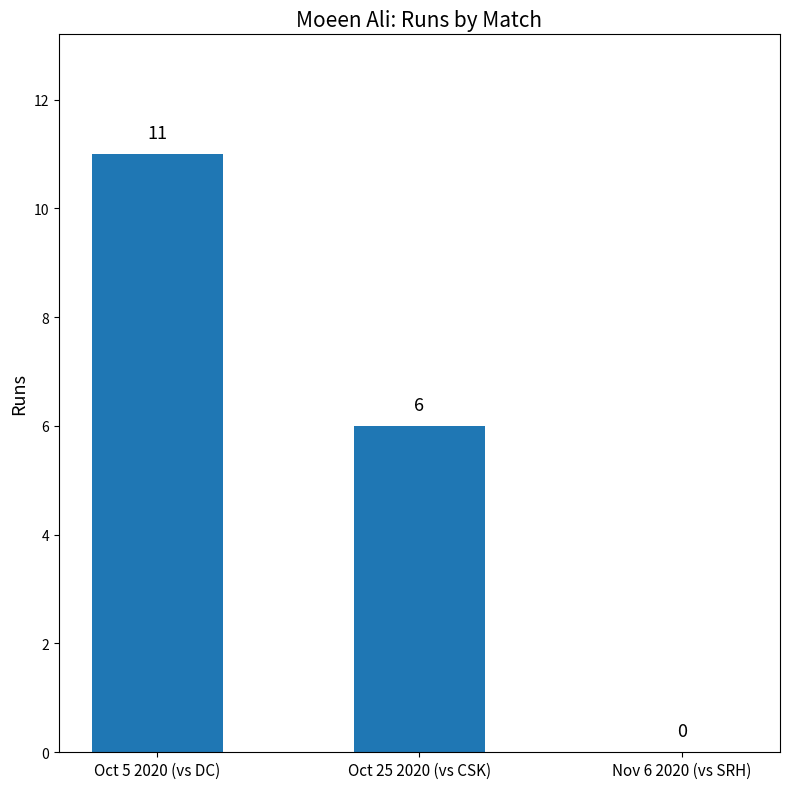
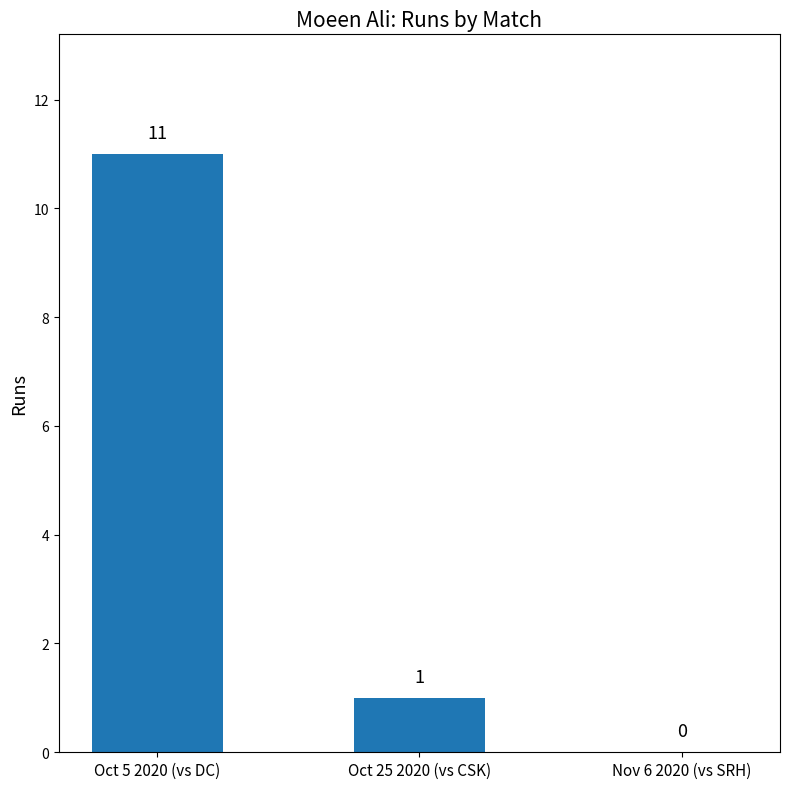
Oct 25 2020 (vs CSK): 6 -> 1
